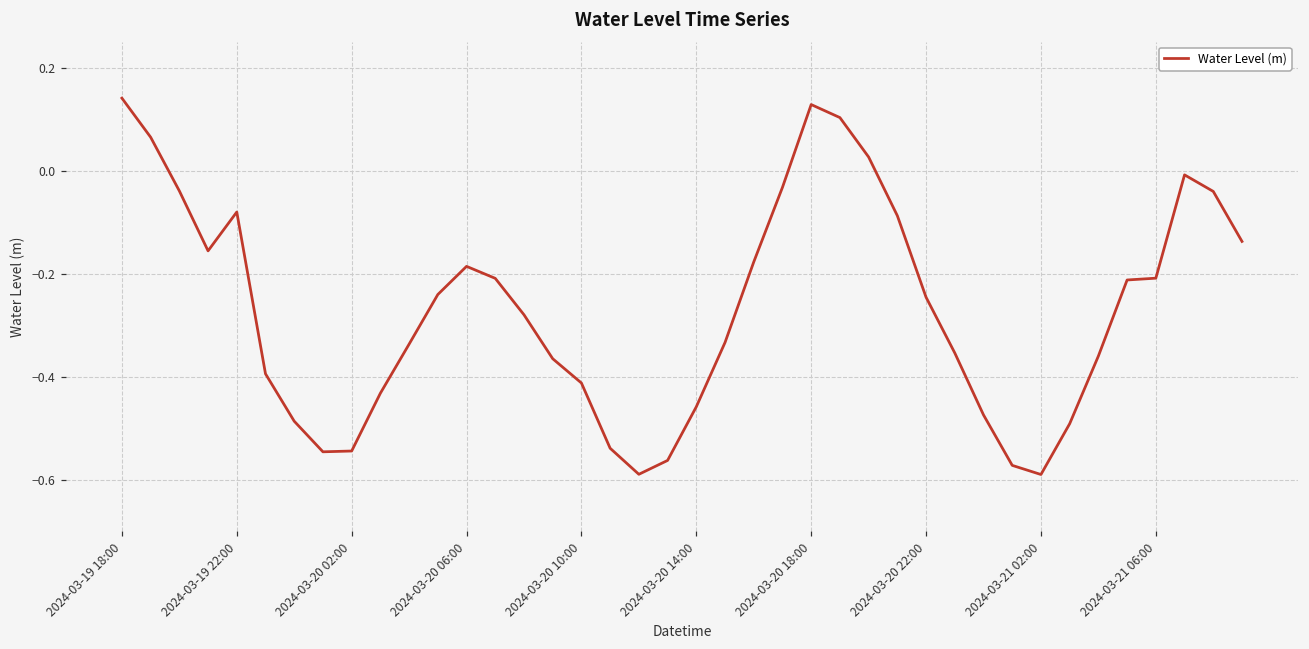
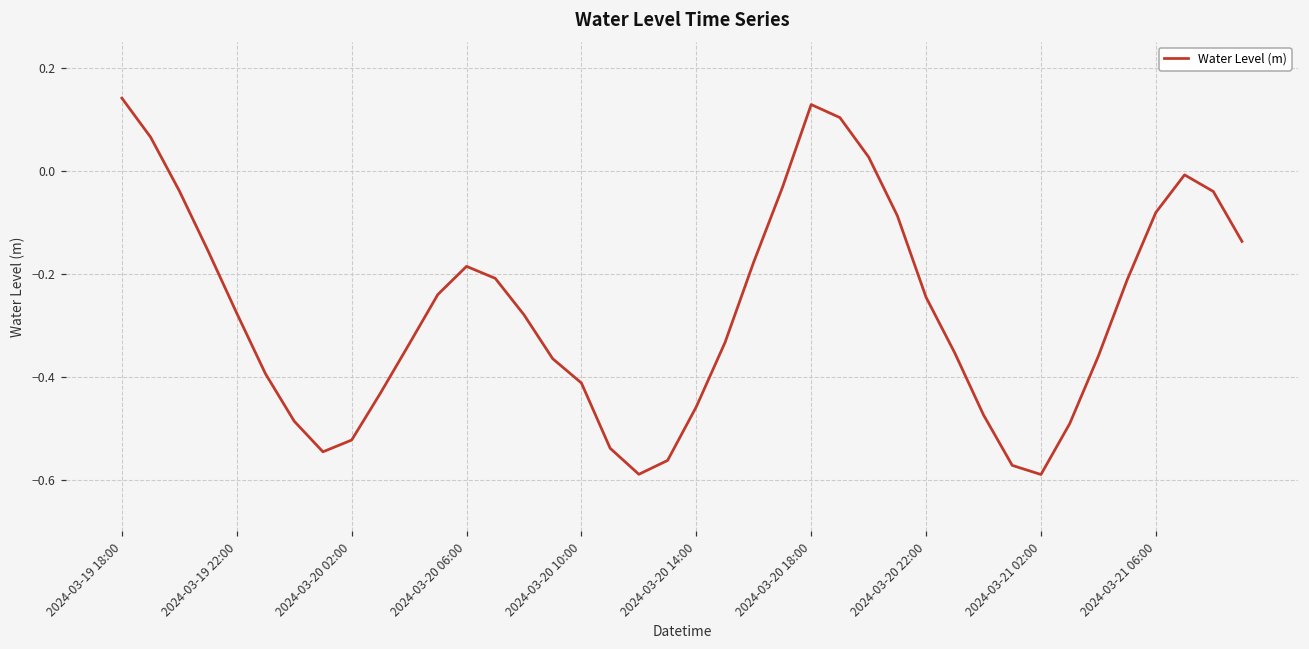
2024-03-19 22:00: -0.08 -> -0.28
2024-03-20 02:00: -0.54 -> -0.52
2024-03-21 06:00: -0.21 -> -0.08
